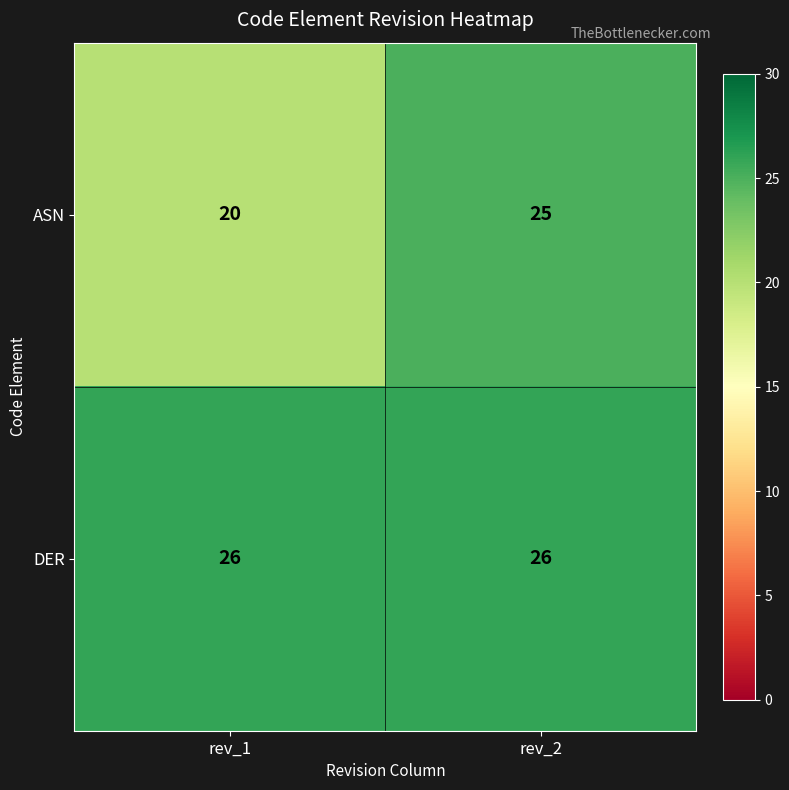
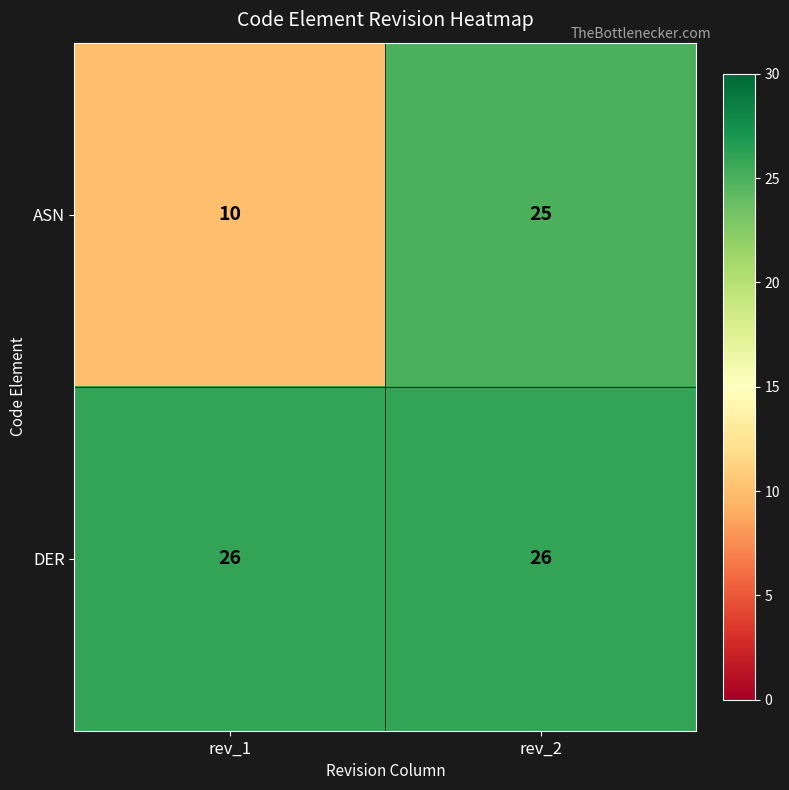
ASN, rev_1: 20 -> 10
